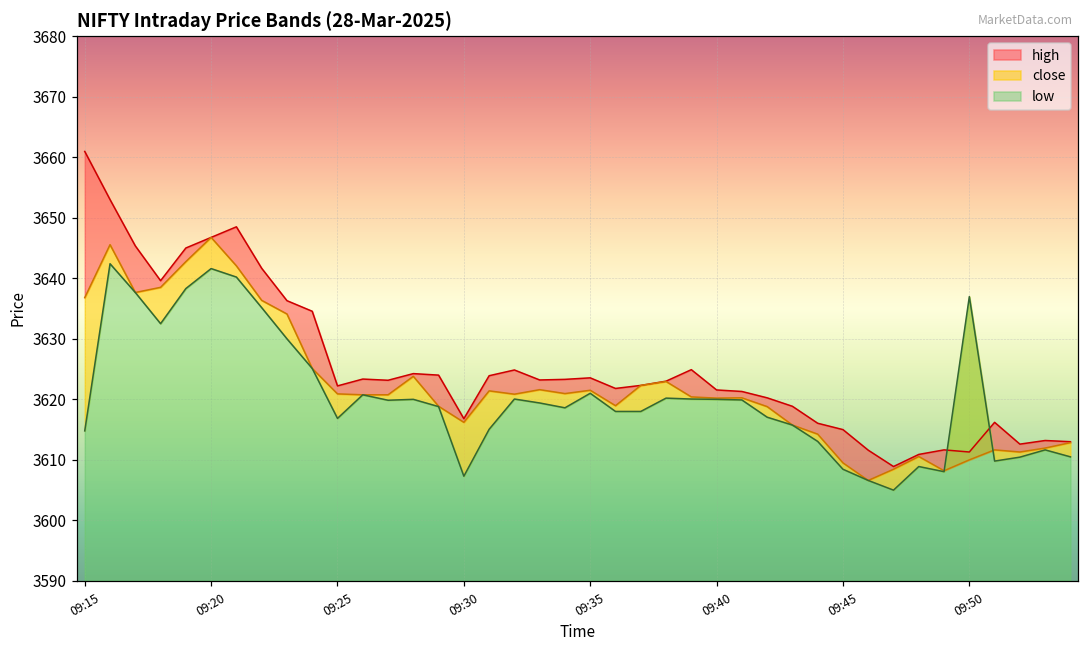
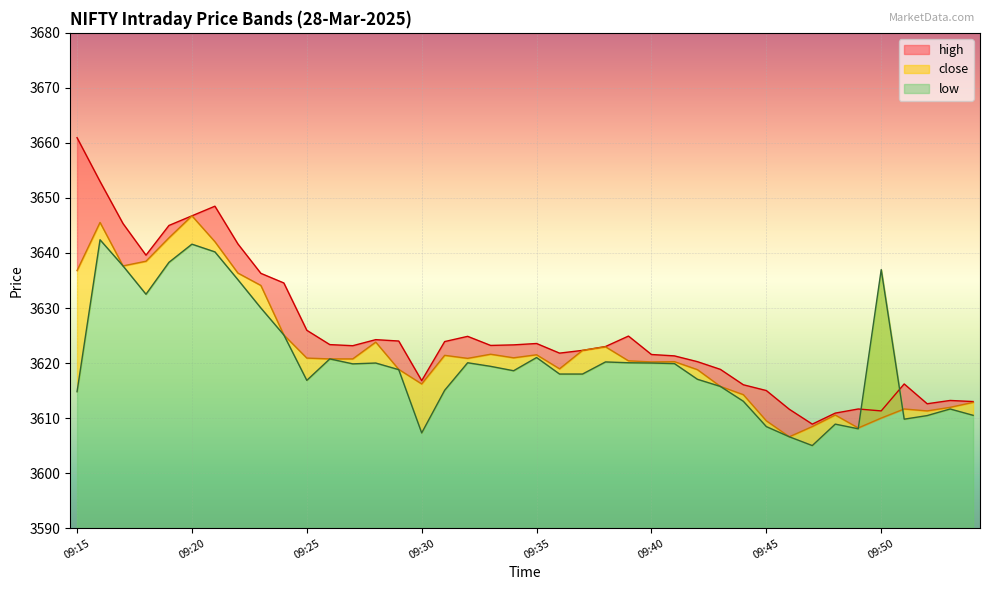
high, 09:25: 3622 -> 3626
